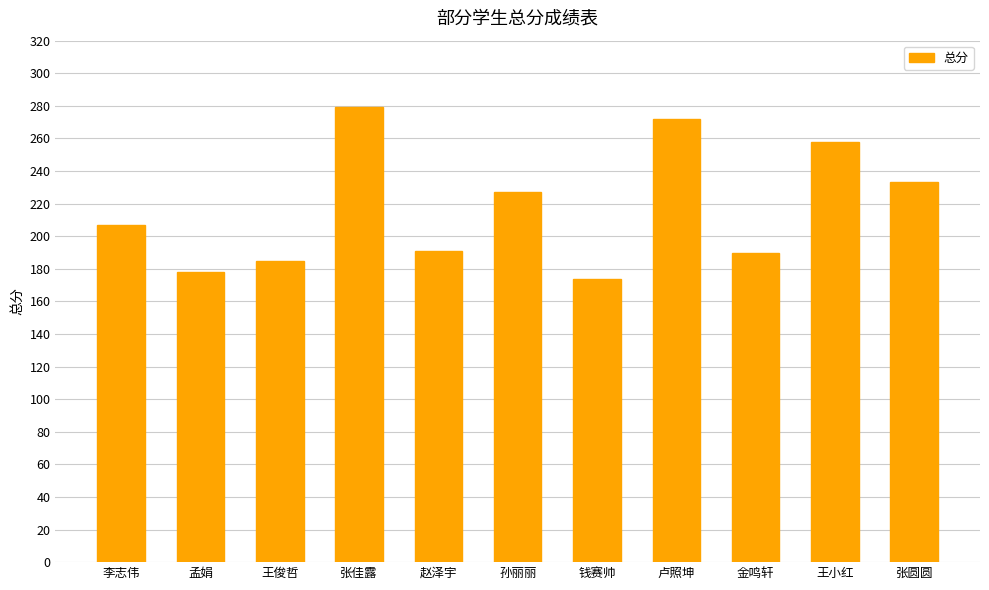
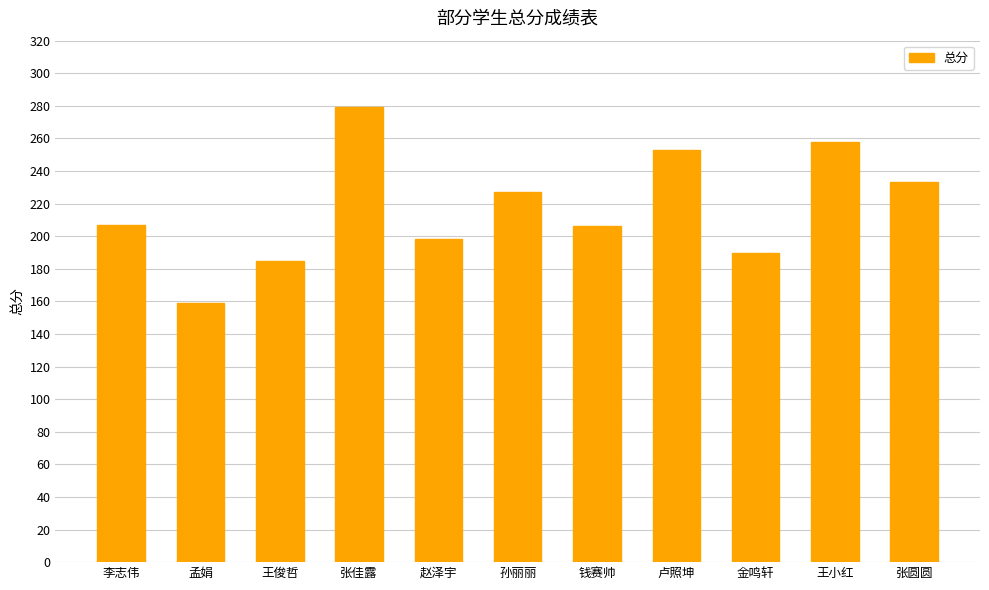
孟娟: 178 -> 159
赵泽宇: 191 -> 198
钱赛帅: 174 -> 206
卢照坤: 272 -> 253
